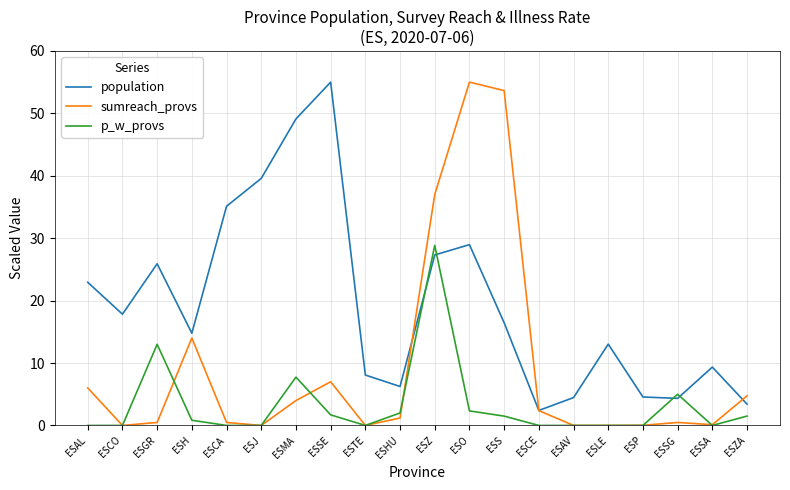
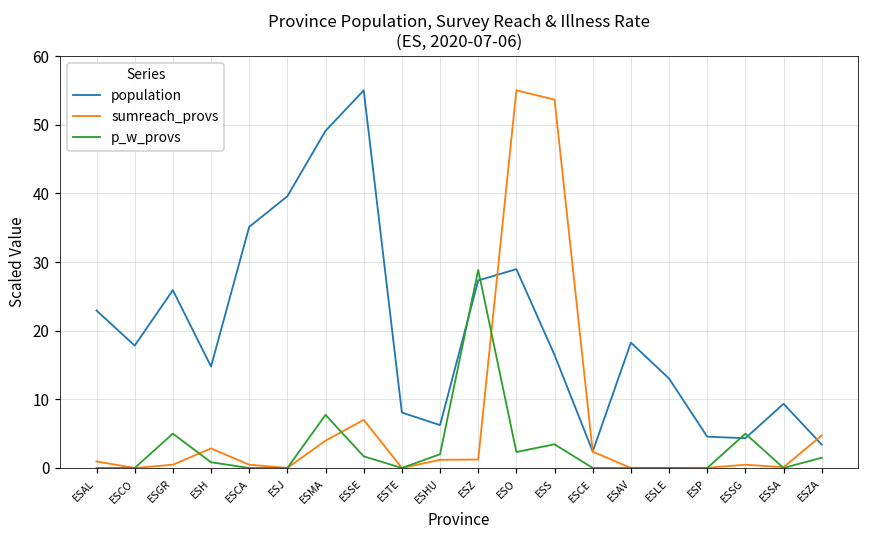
sumreach_provs, ESAL: 6 -> 1
p_w_provs, ESGR: 13 -> 5
sumreach_provs, ESH: 14 -> 3
sumreach_provs, ESZ: 37 -> 1
p_w_provs, ESS: 1 -> 3
population, ESAV: 4 -> 18
